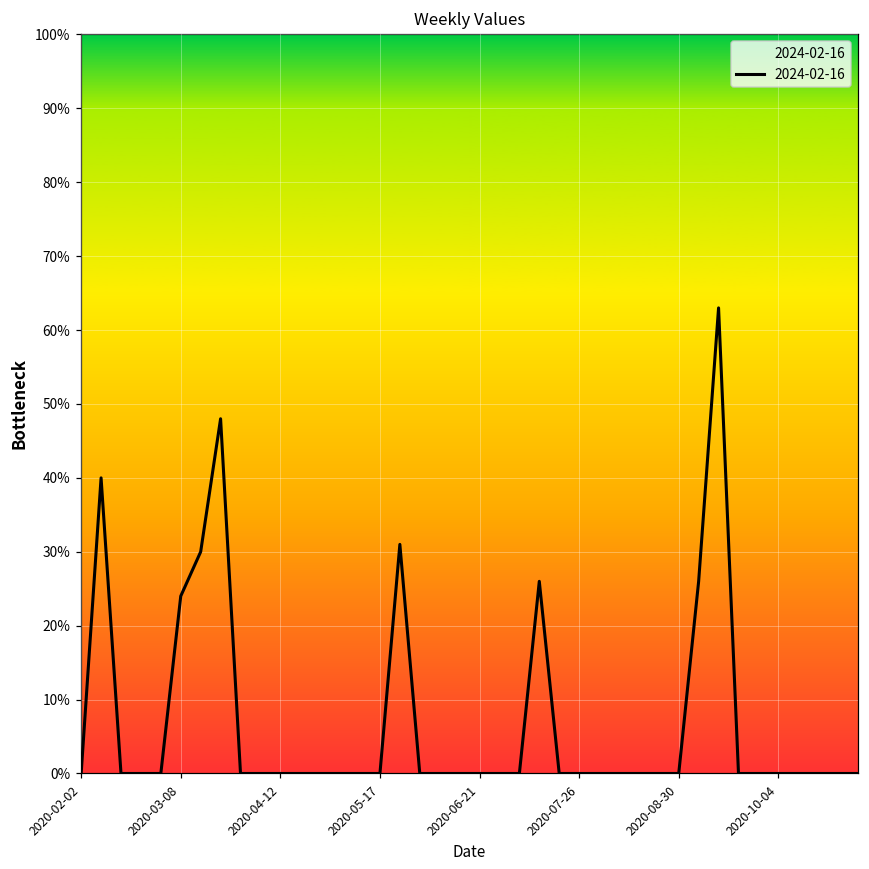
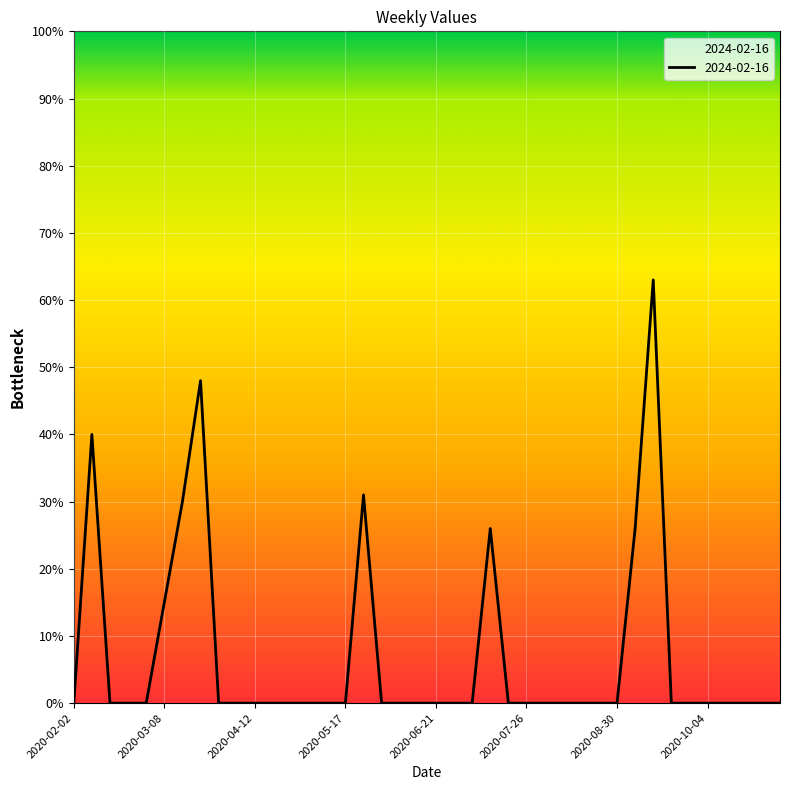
2020-03-08: 24% -> 15%
